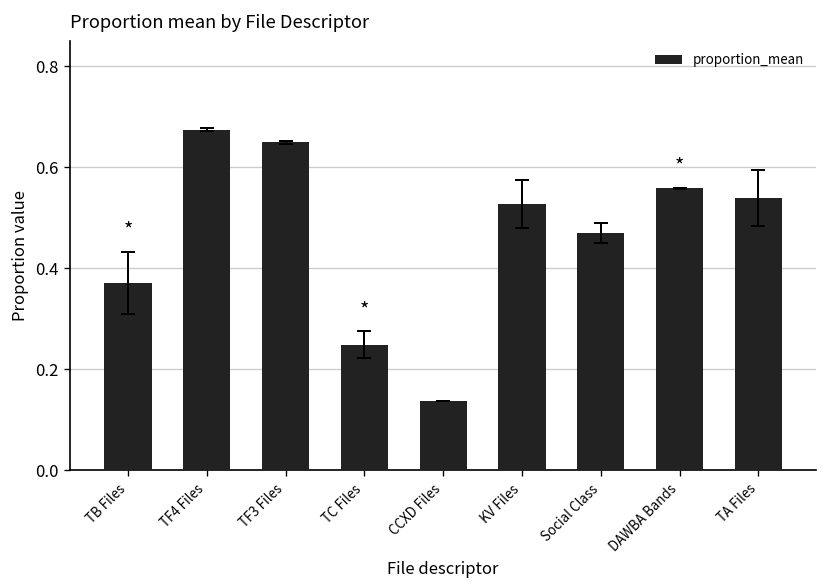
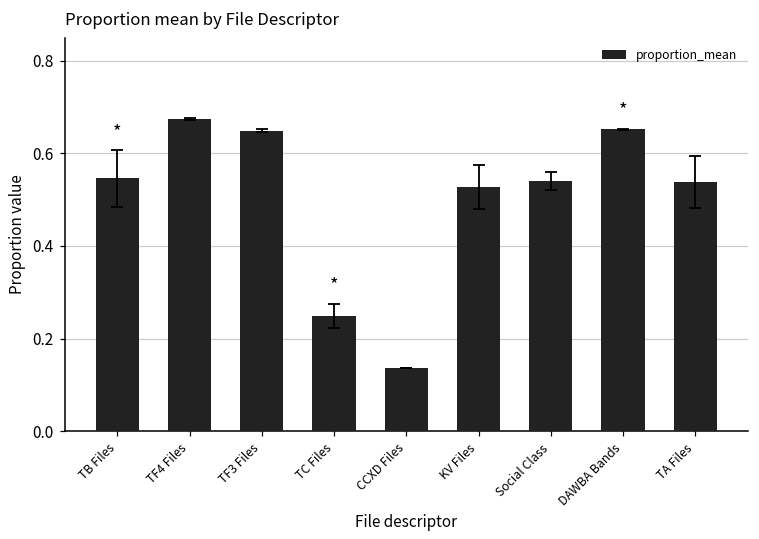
proportion_mean, TB Files: 0.37 -> 0.55
proportion_mean, Social Class: 0.47 -> 0.54
proportion_mean, DAWBA Bands: 0.56 -> 0.65
